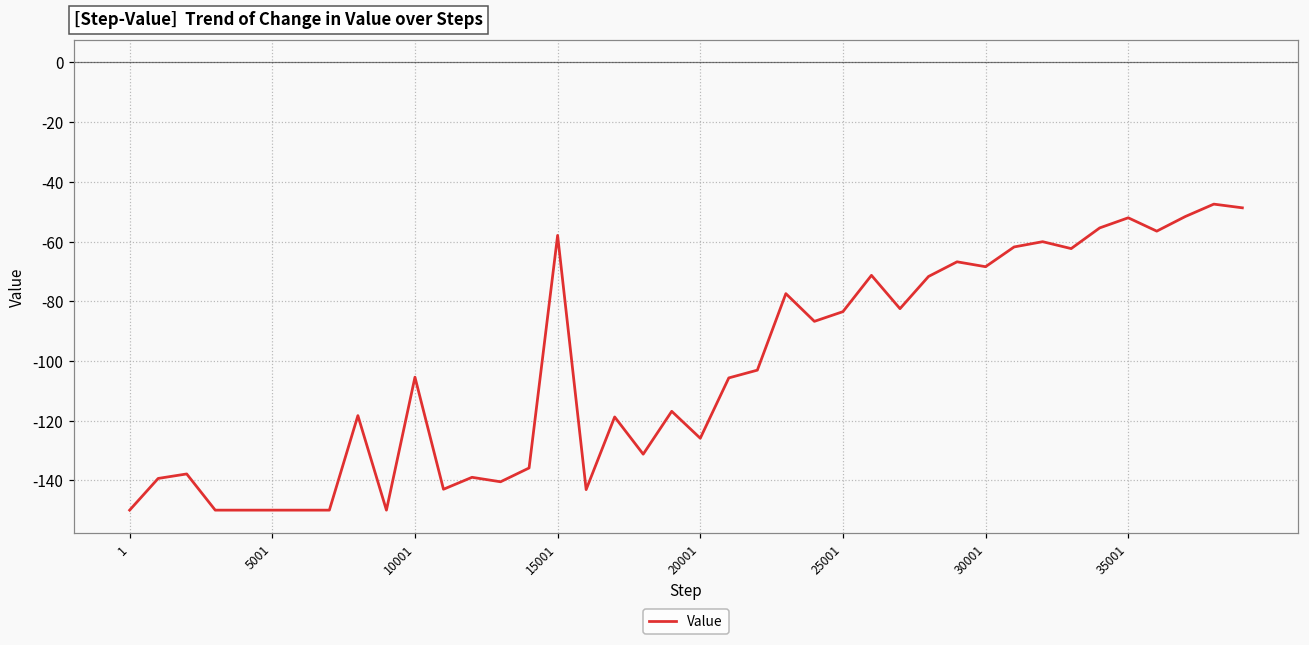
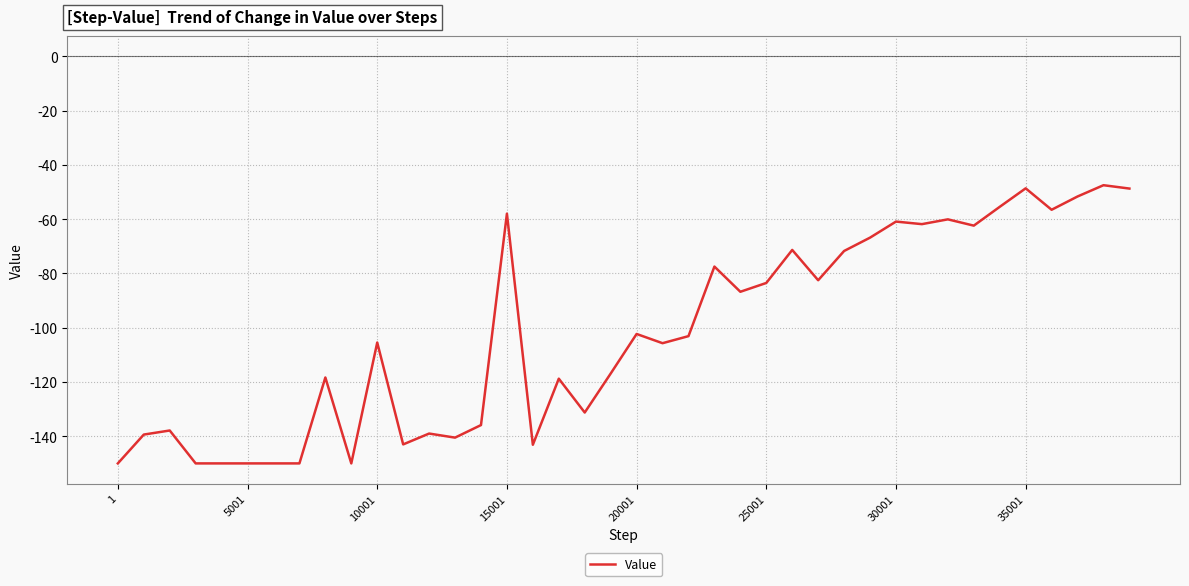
20001: -126 -> -102
30001: -68 -> -61
35001: -52 -> -49
